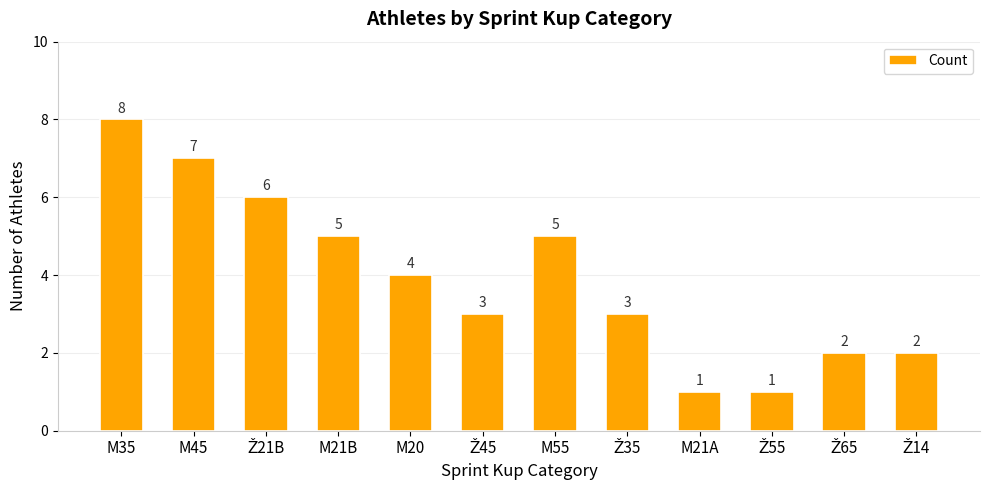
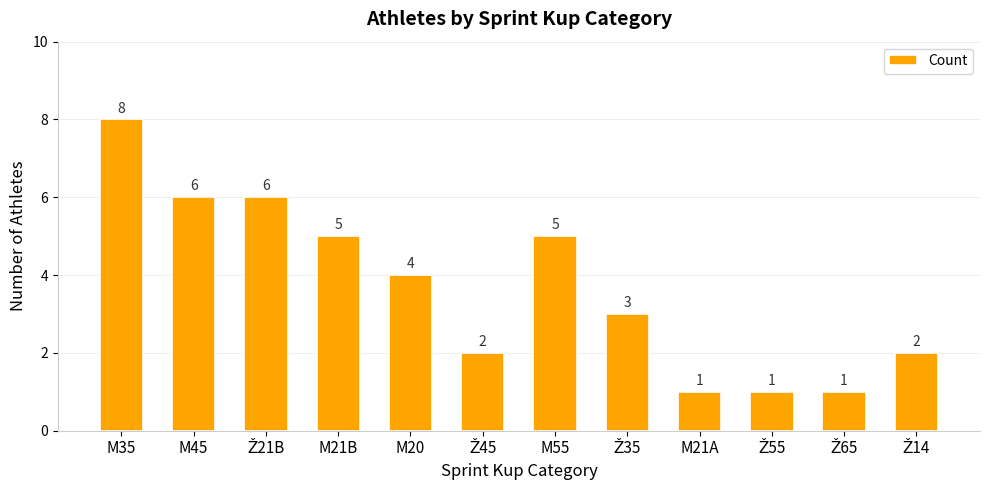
M45: 7 -> 6
Ž45: 3 -> 2
Ž65: 2 -> 1
